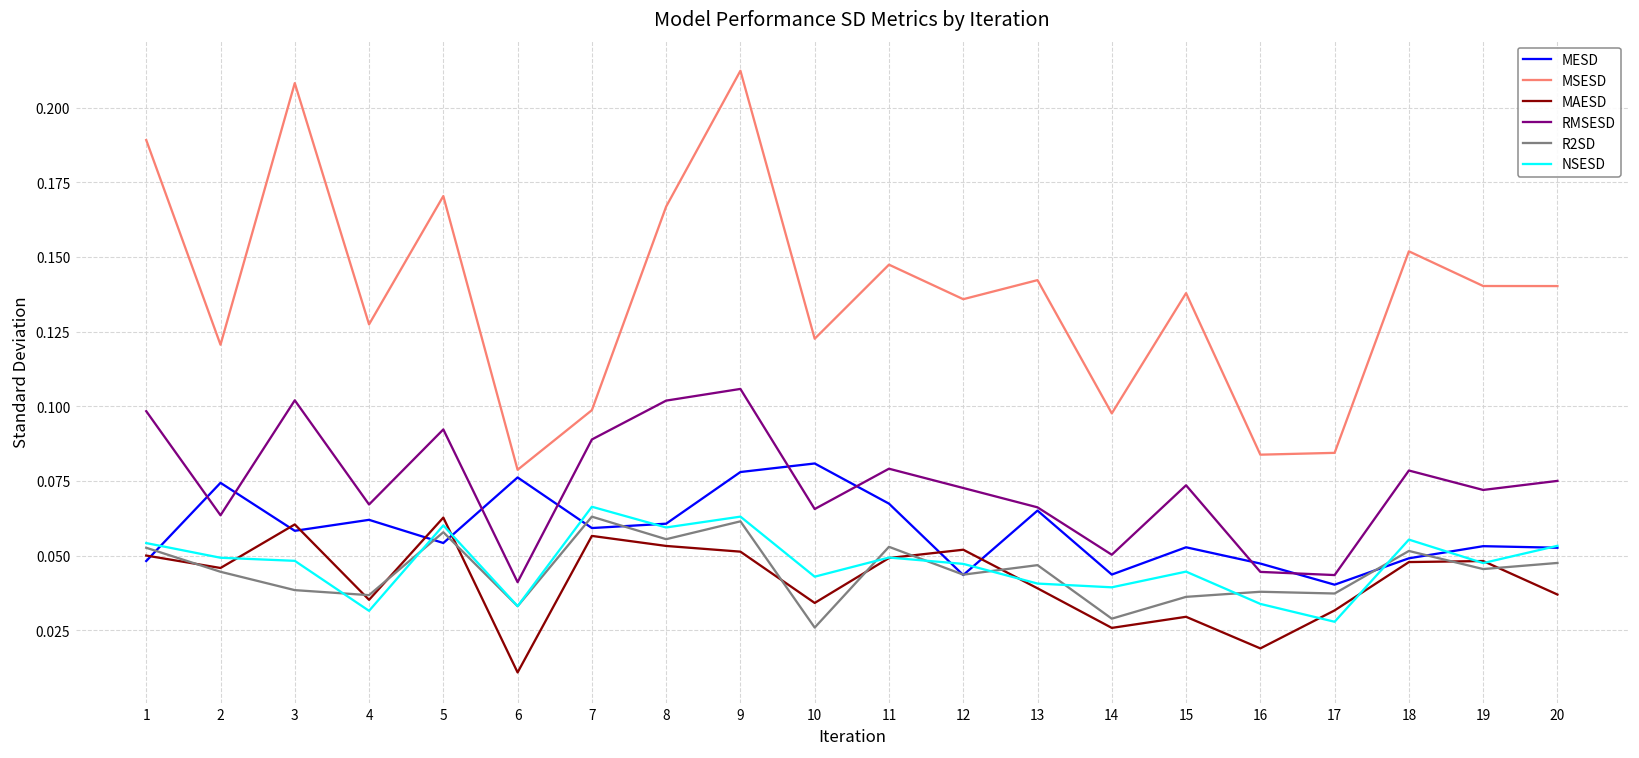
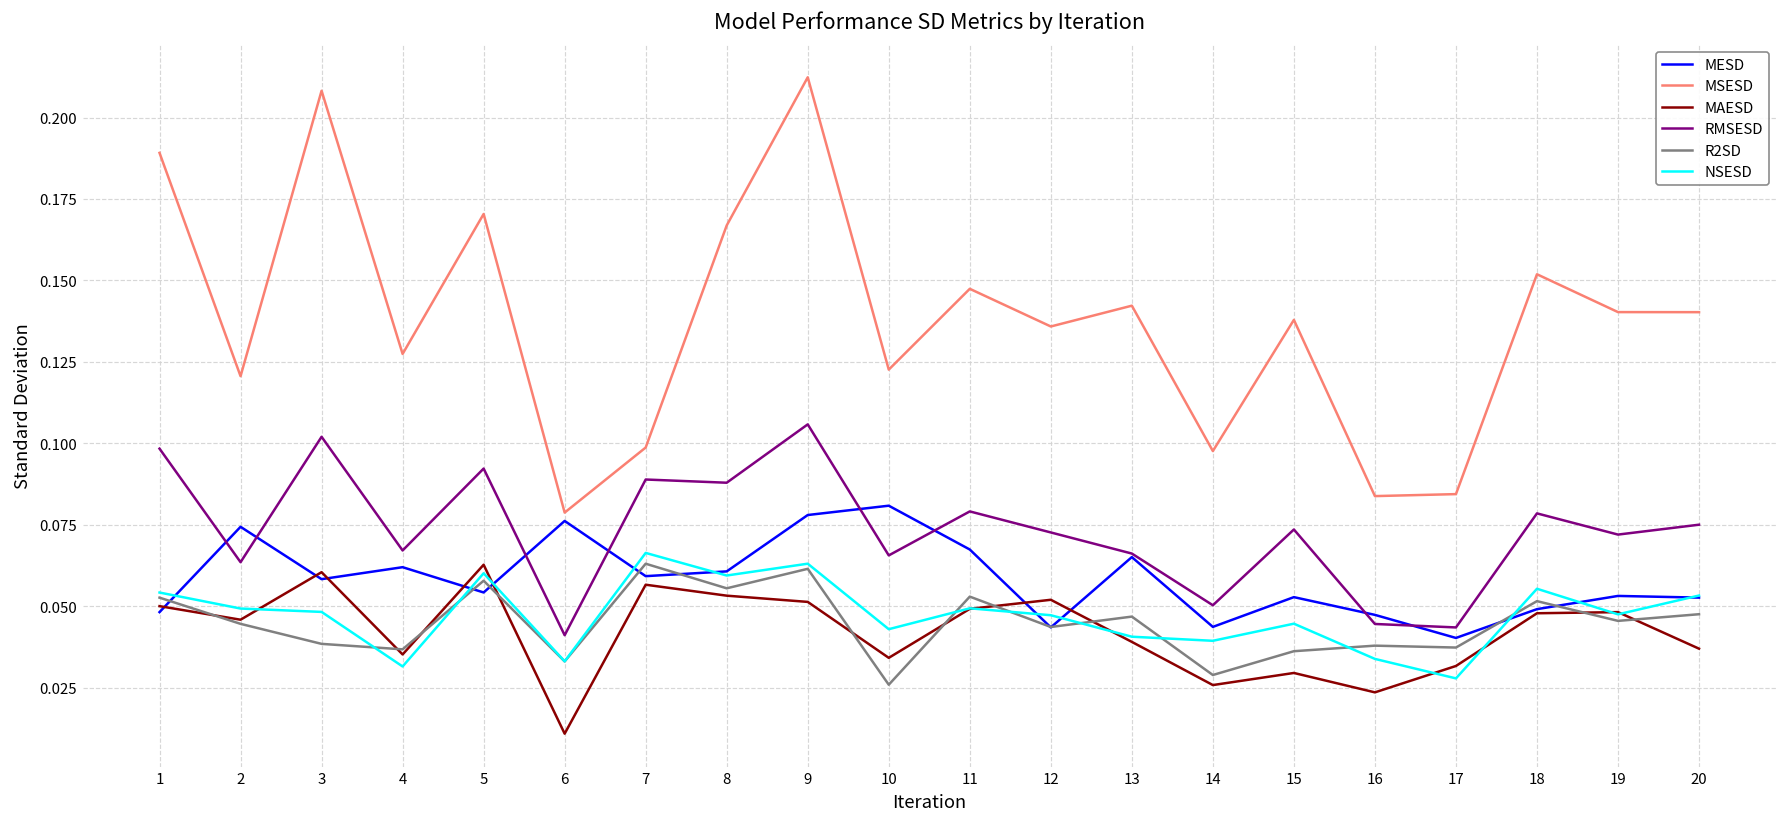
RMSESD, 8: 0.102 -> 0.088
MAESD, 16: 0.019 -> 0.024
